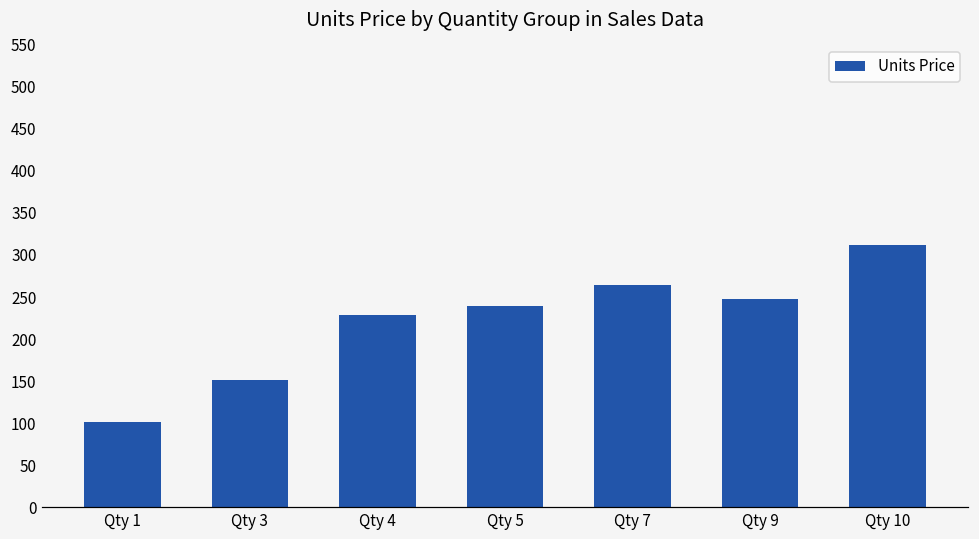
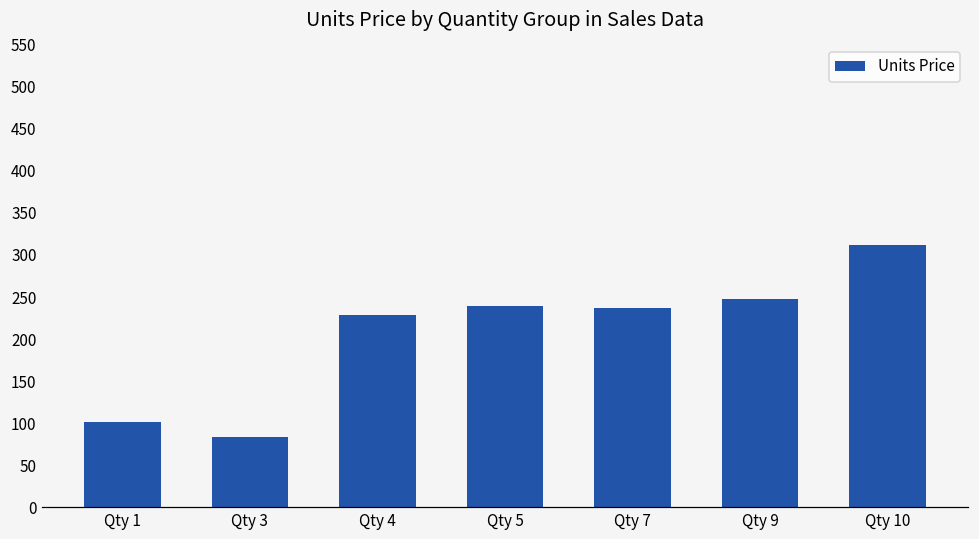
Qty 3: 150 -> 80
Qty 7: 260 -> 240
